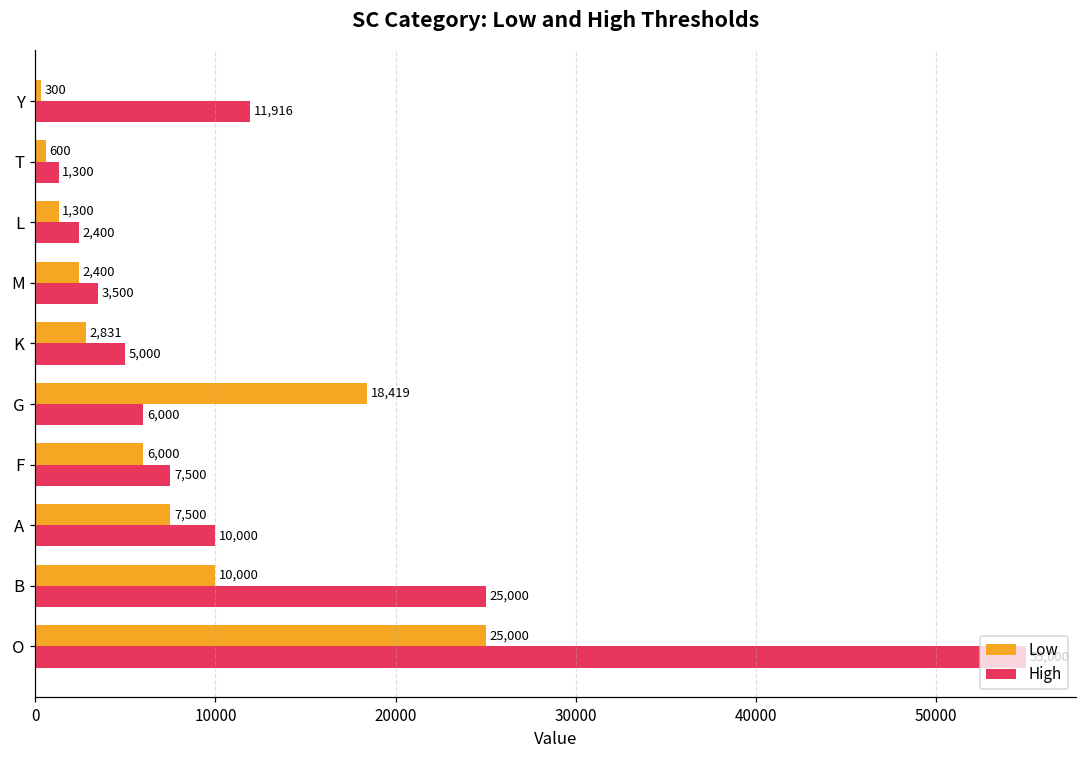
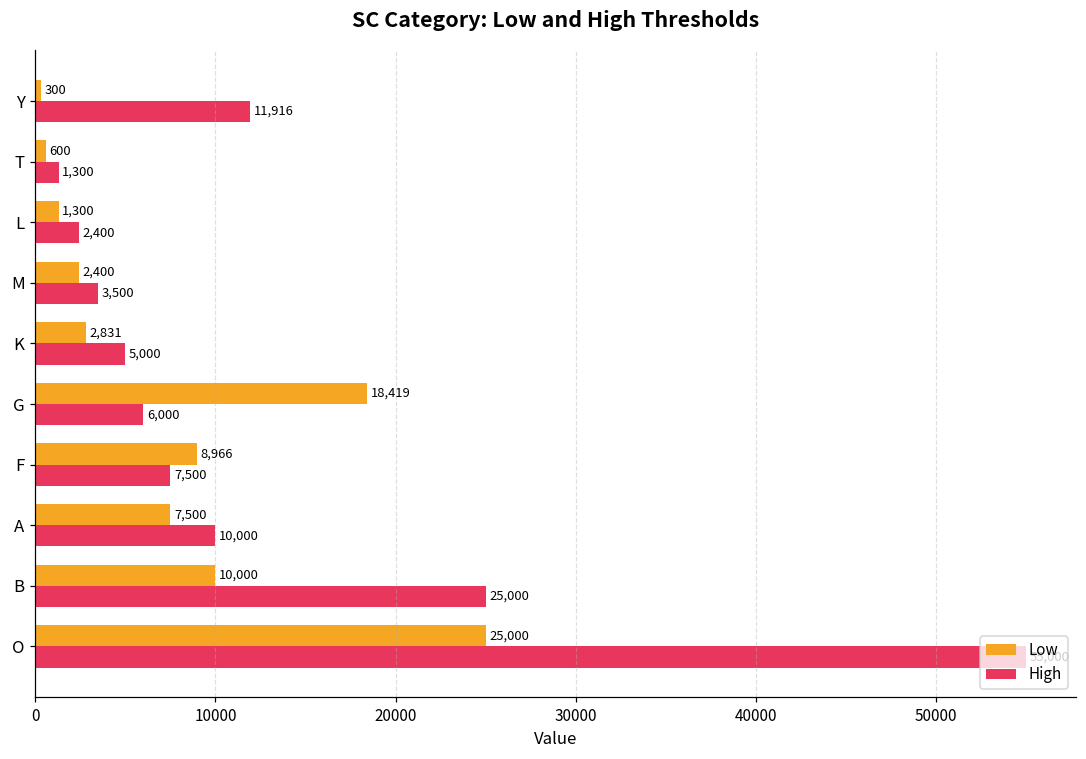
Low, F: 6,000 -> 8,966
